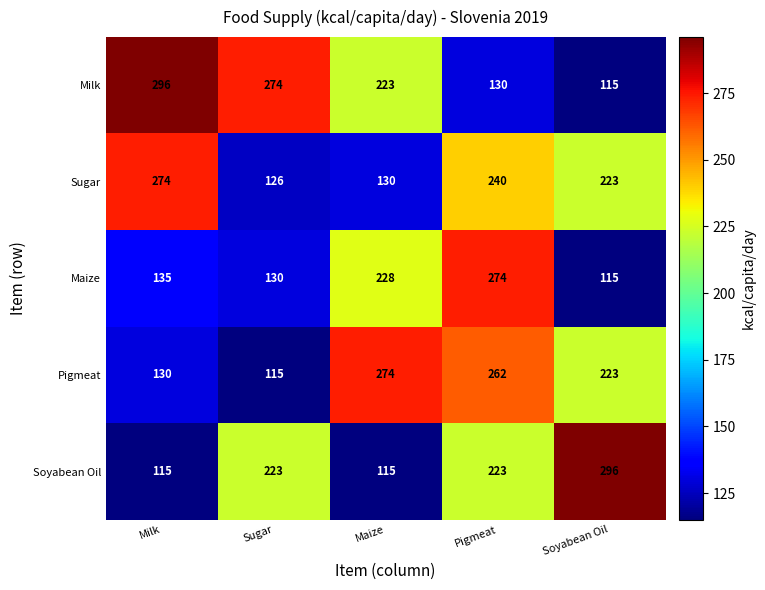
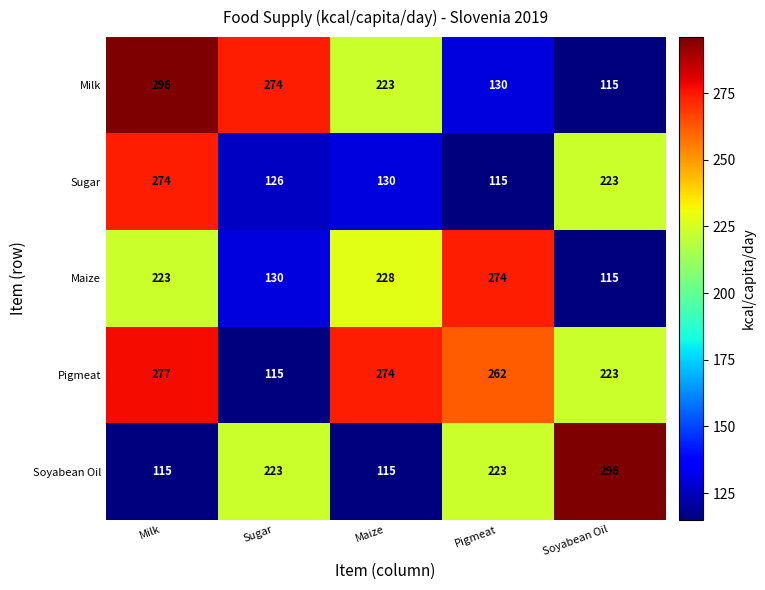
Sugar, Pigmeat: 240 -> 115
Maize, Milk: 135 -> 223
Pigmeat, Milk: 130 -> 277
